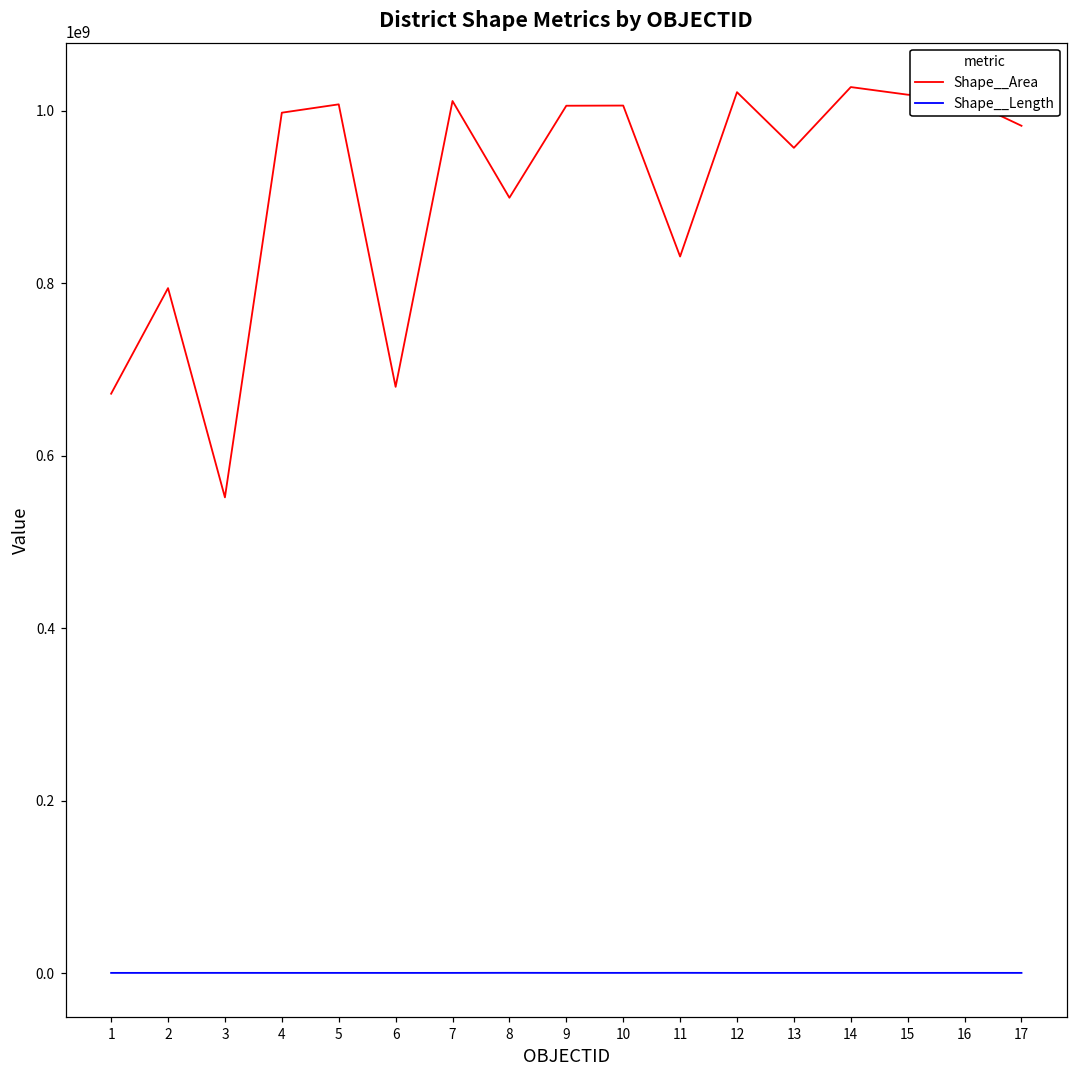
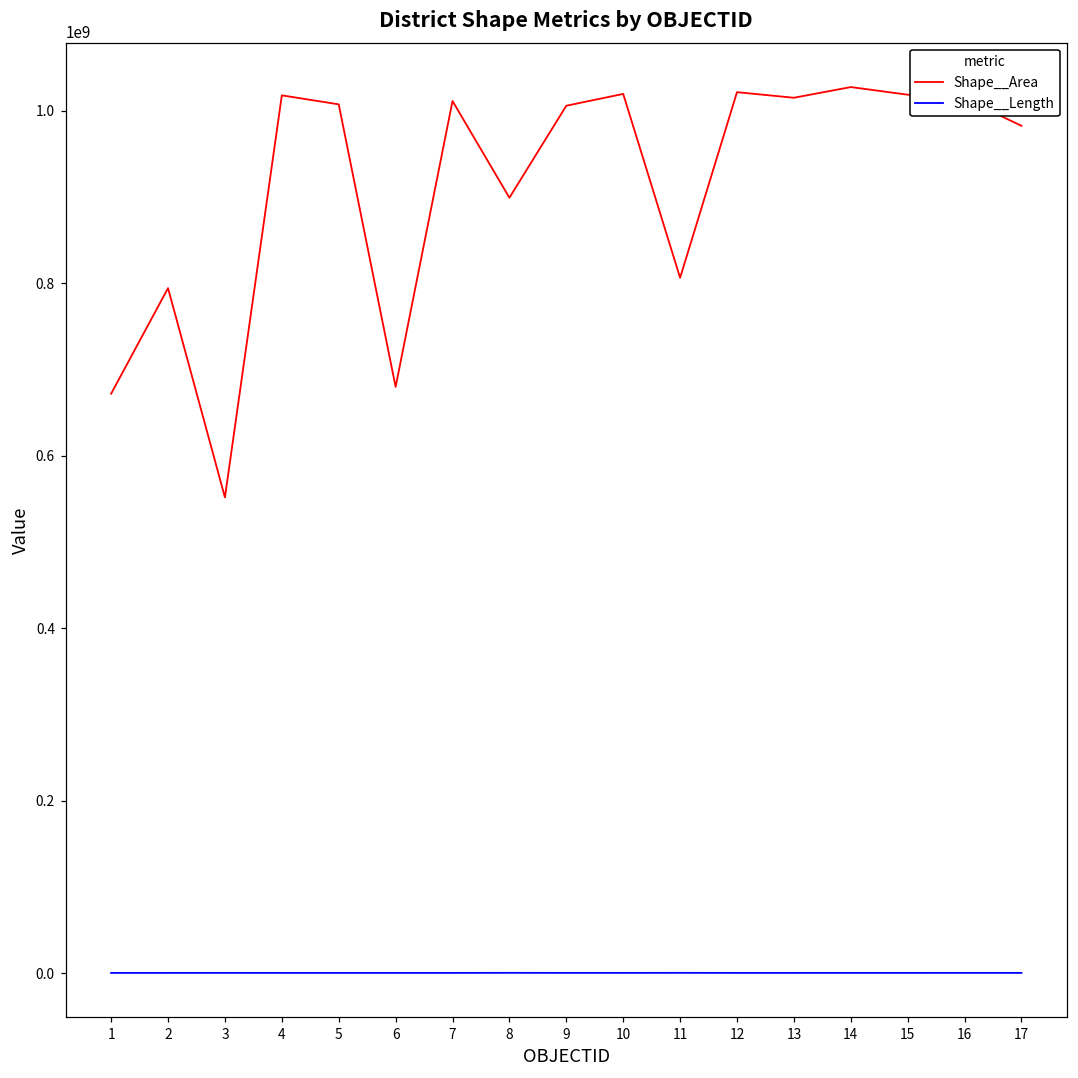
Shape__Area, 4: 1000000000 -> 1020000000
Shape__Area, 10: 1010000000 -> 1020000000
Shape__Area, 11: 830000000 -> 810000000
Shape__Area, 13: 960000000 -> 1010000000
